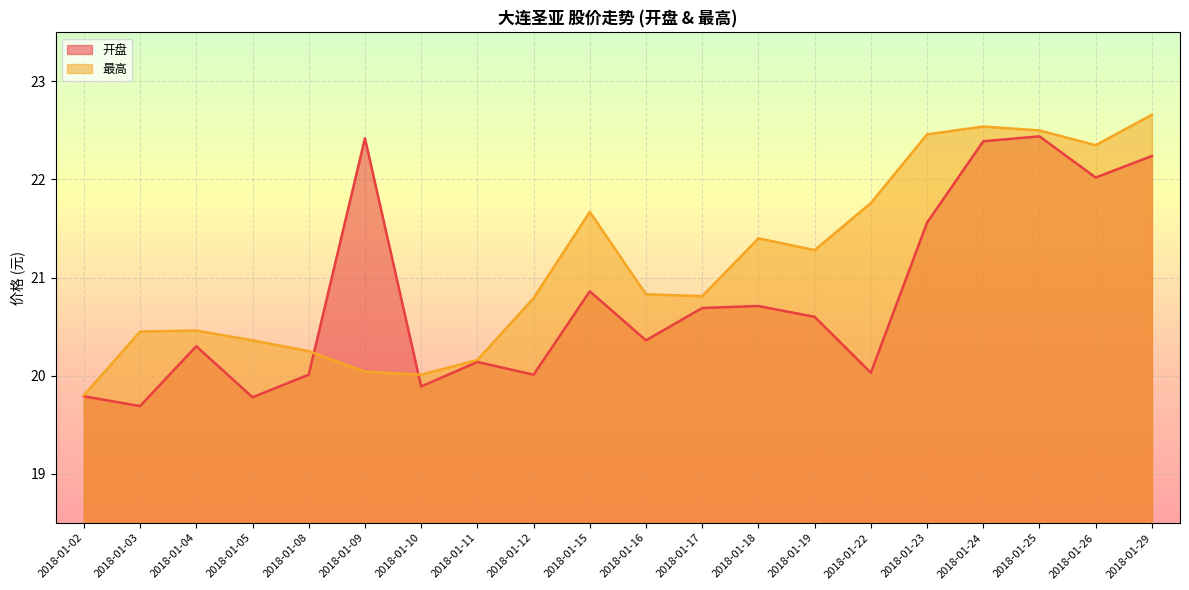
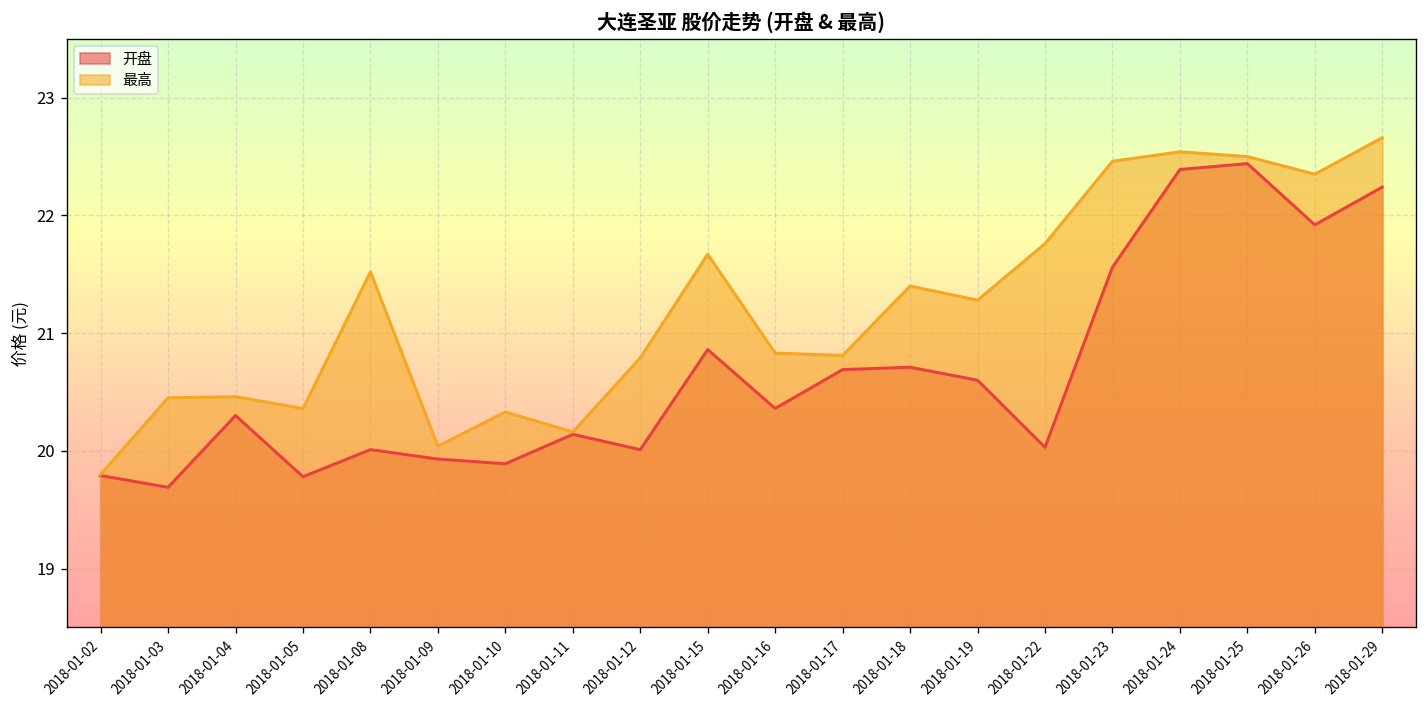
最高, 2018-01-08: 20.3 -> 21.5
开盘, 2018-01-09: 22.4 -> 19.9
最高, 2018-01-10: 20.0 -> 20.3
开盘, 2018-01-26: 22.0 -> 21.9
